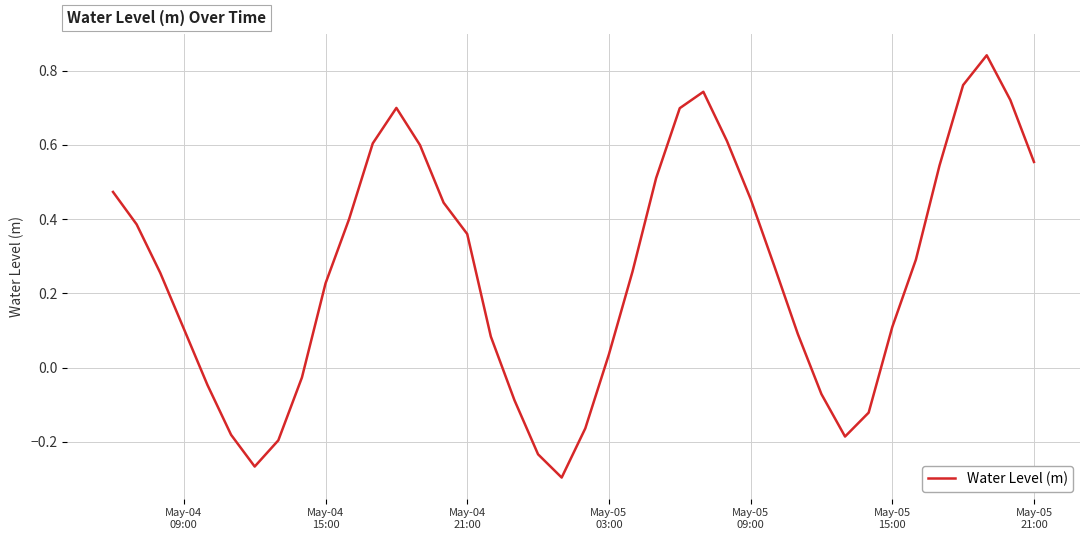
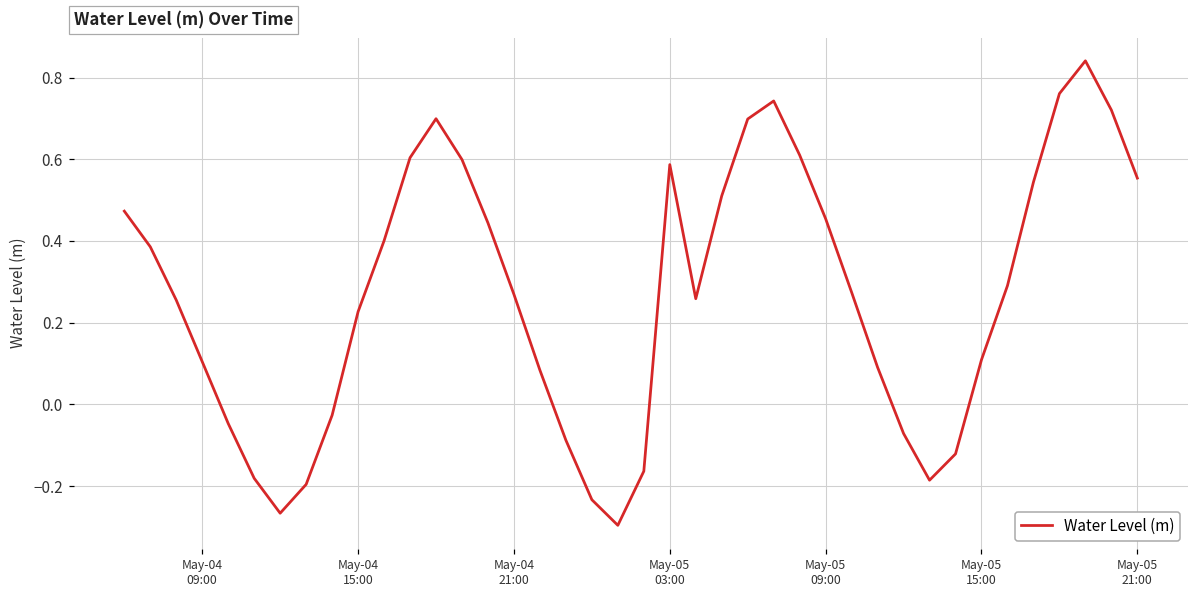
May-04 21:00: 0.36 -> 0.27
May-05 03:00: 0.04 -> 0.59
